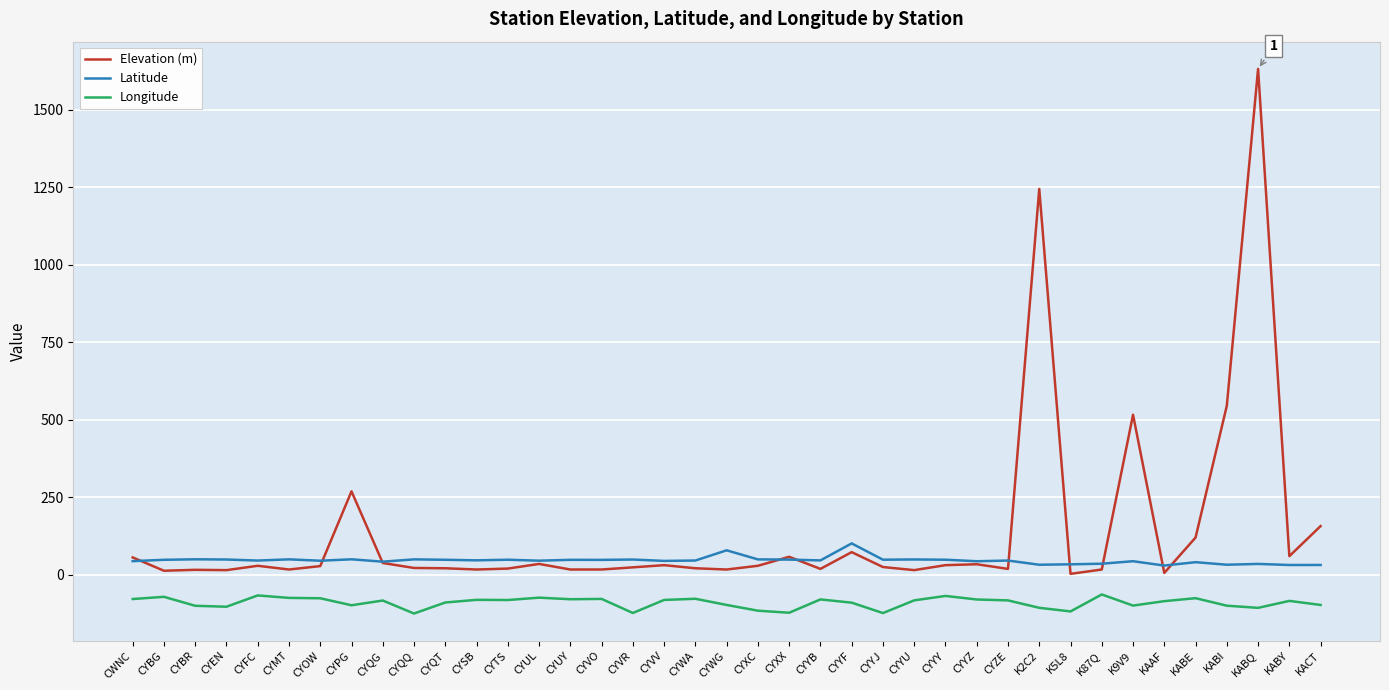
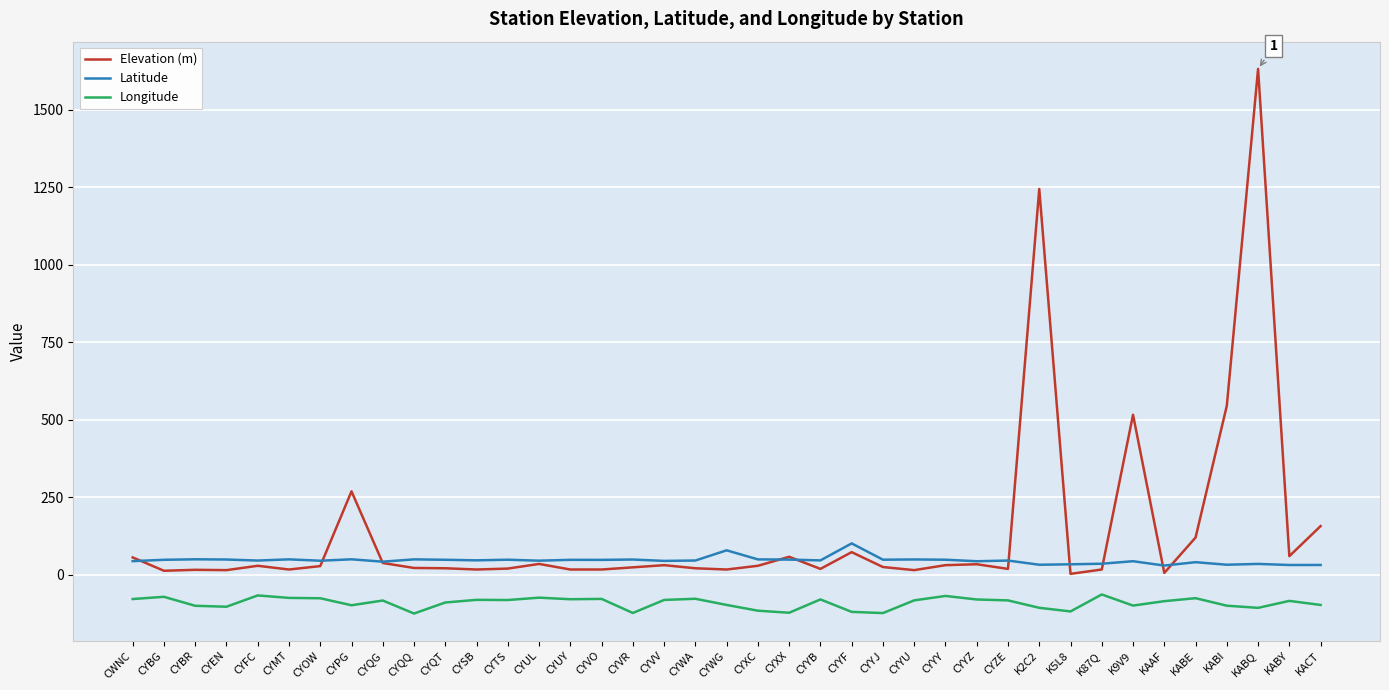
Longitude, CYYF: -90 -> -120
